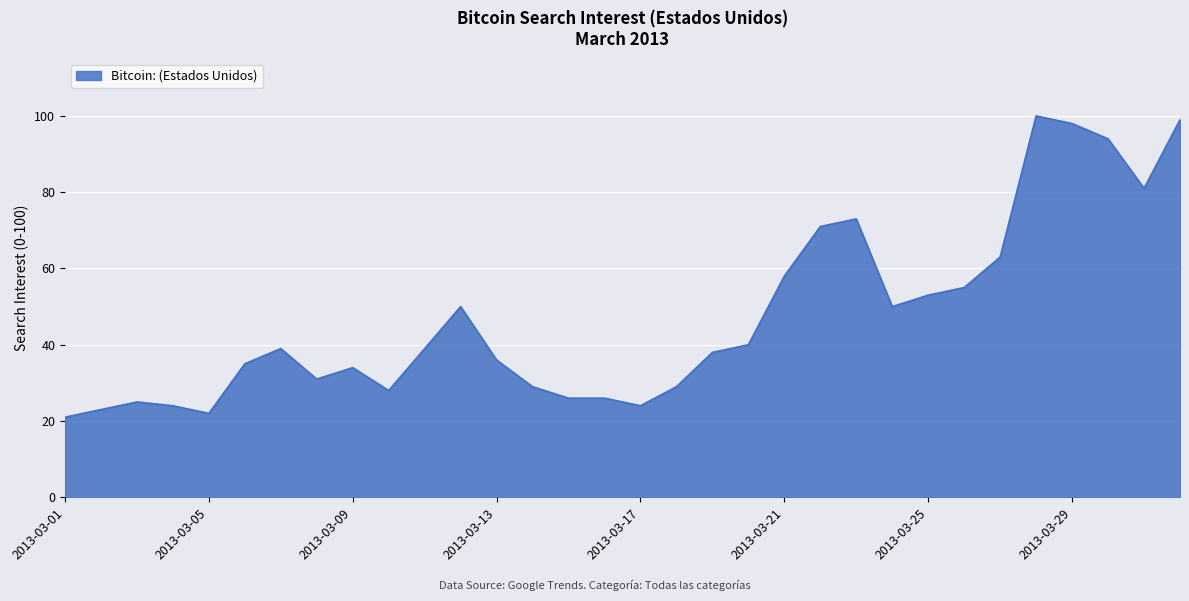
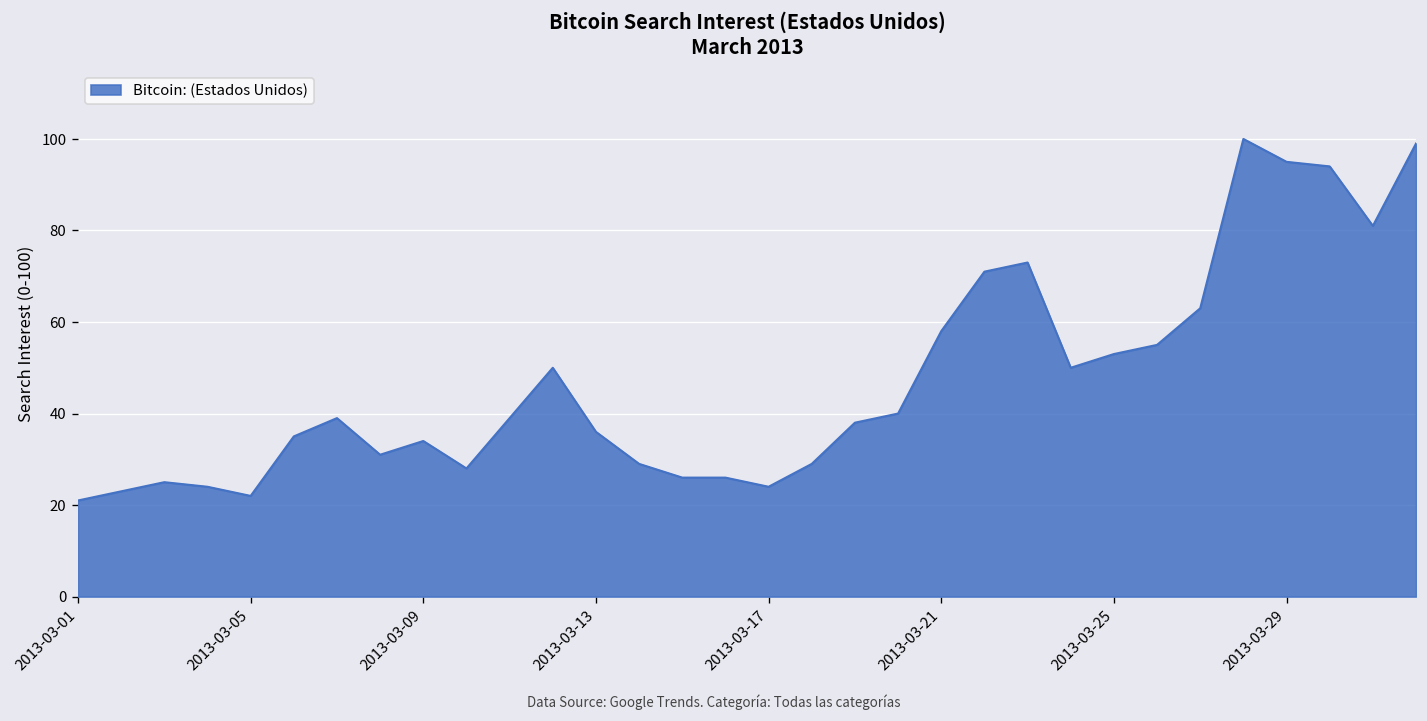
2013-03-29: 98 -> 95
